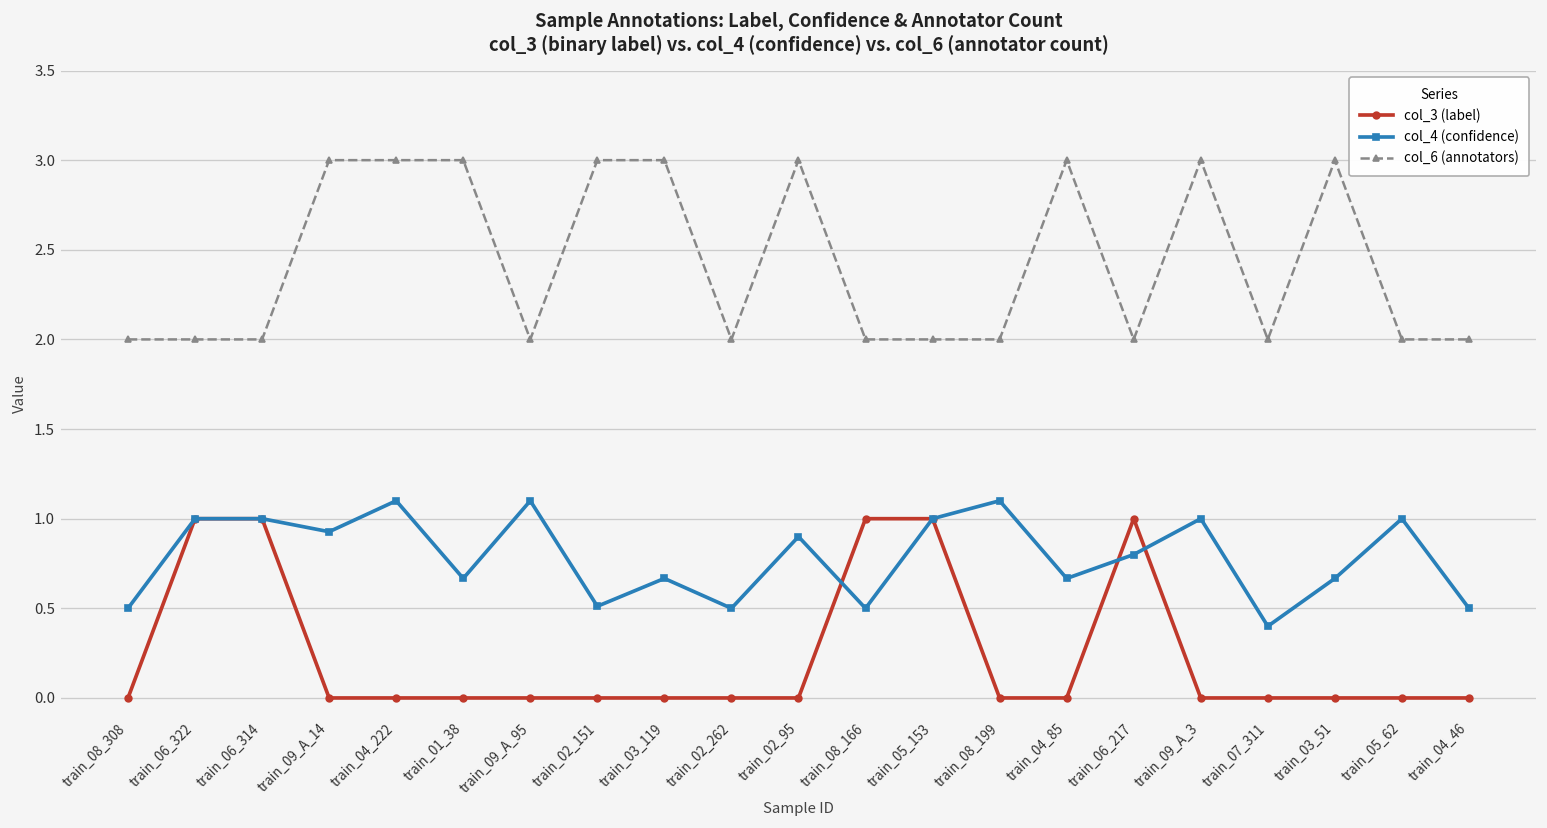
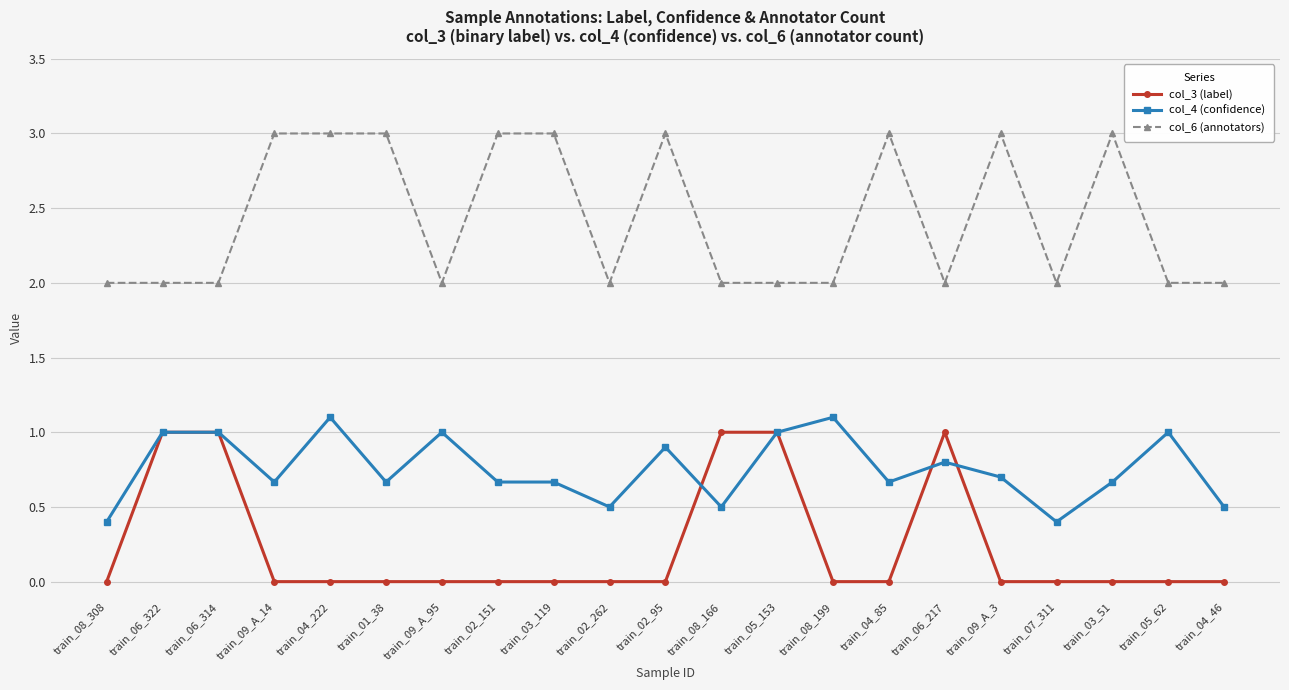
col_4 (confidence), train_08_308: 0.5 -> 0.4
col_4 (confidence), train_09_A_14: 0.93 -> 0.67
col_4 (confidence), train_09_A_95: 1.1 -> 1.0
col_4 (confidence), train_02_151: 0.51 -> 0.67
col_4 (confidence), train_09_A_3: 1.0 -> 0.7
